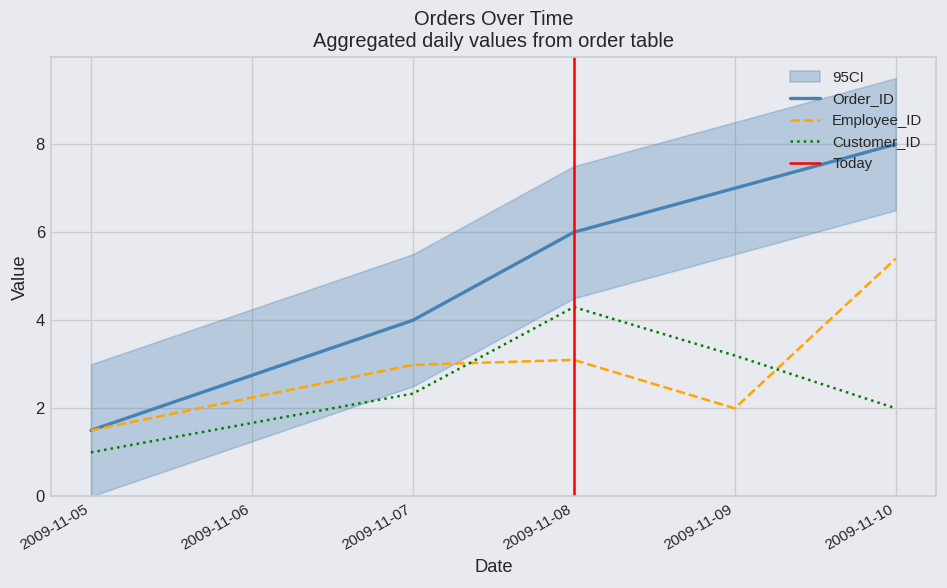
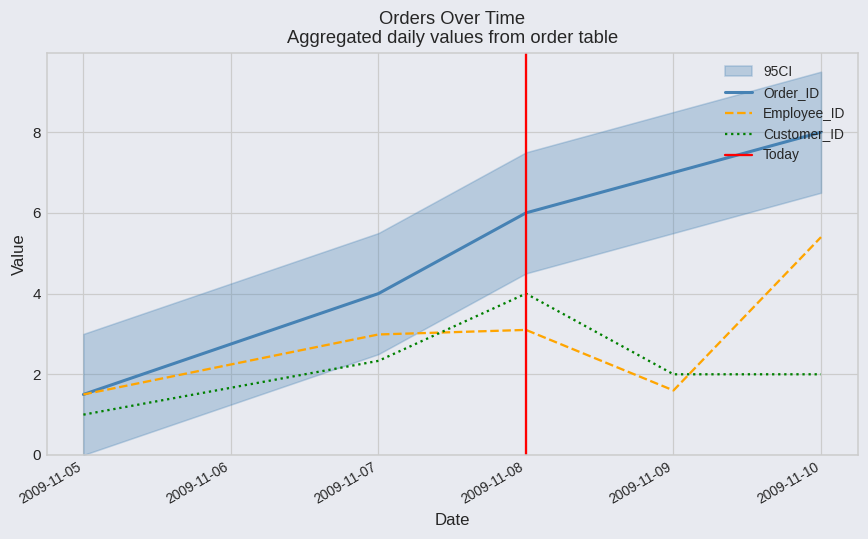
Customer_ID, 2009-11-08: 4.3 -> 4.0
Employee_ID, 2009-11-09: 2.0 -> 1.6
Customer_ID, 2009-11-09: 3.2 -> 2.0
